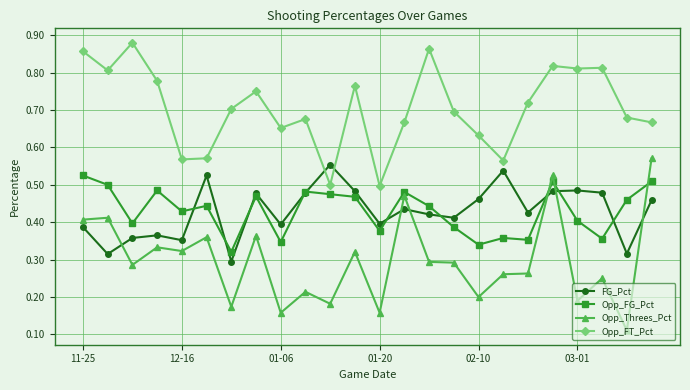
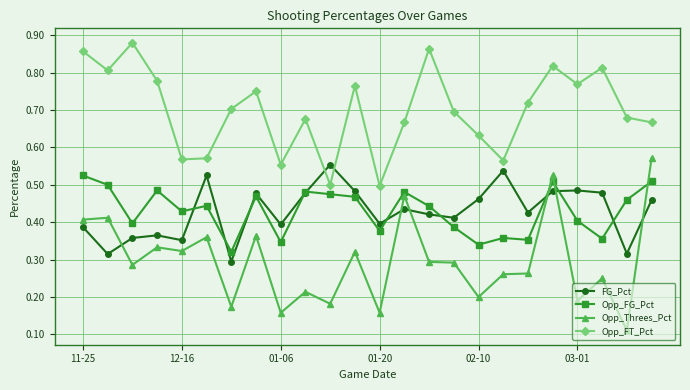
Opp_FT_Pct, 01-06: 0.65 -> 0.55
Opp_FT_Pct, 03-01: 0.81 -> 0.77
